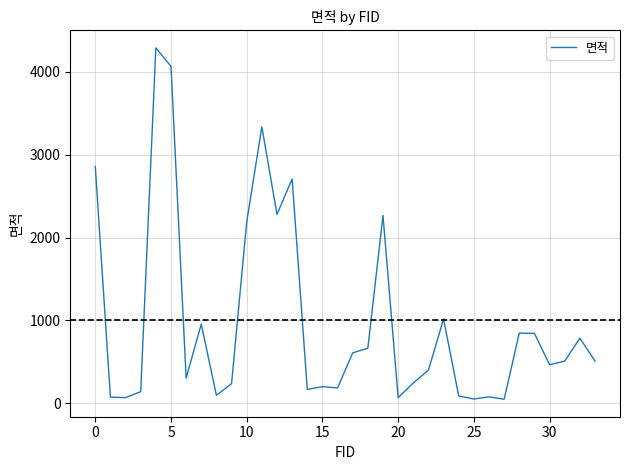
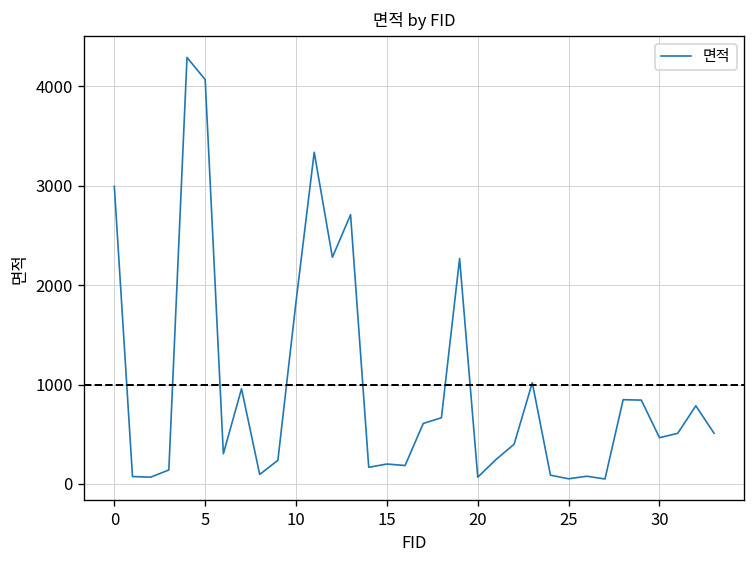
0: 2900 -> 3000
10: 2200 -> 1800
